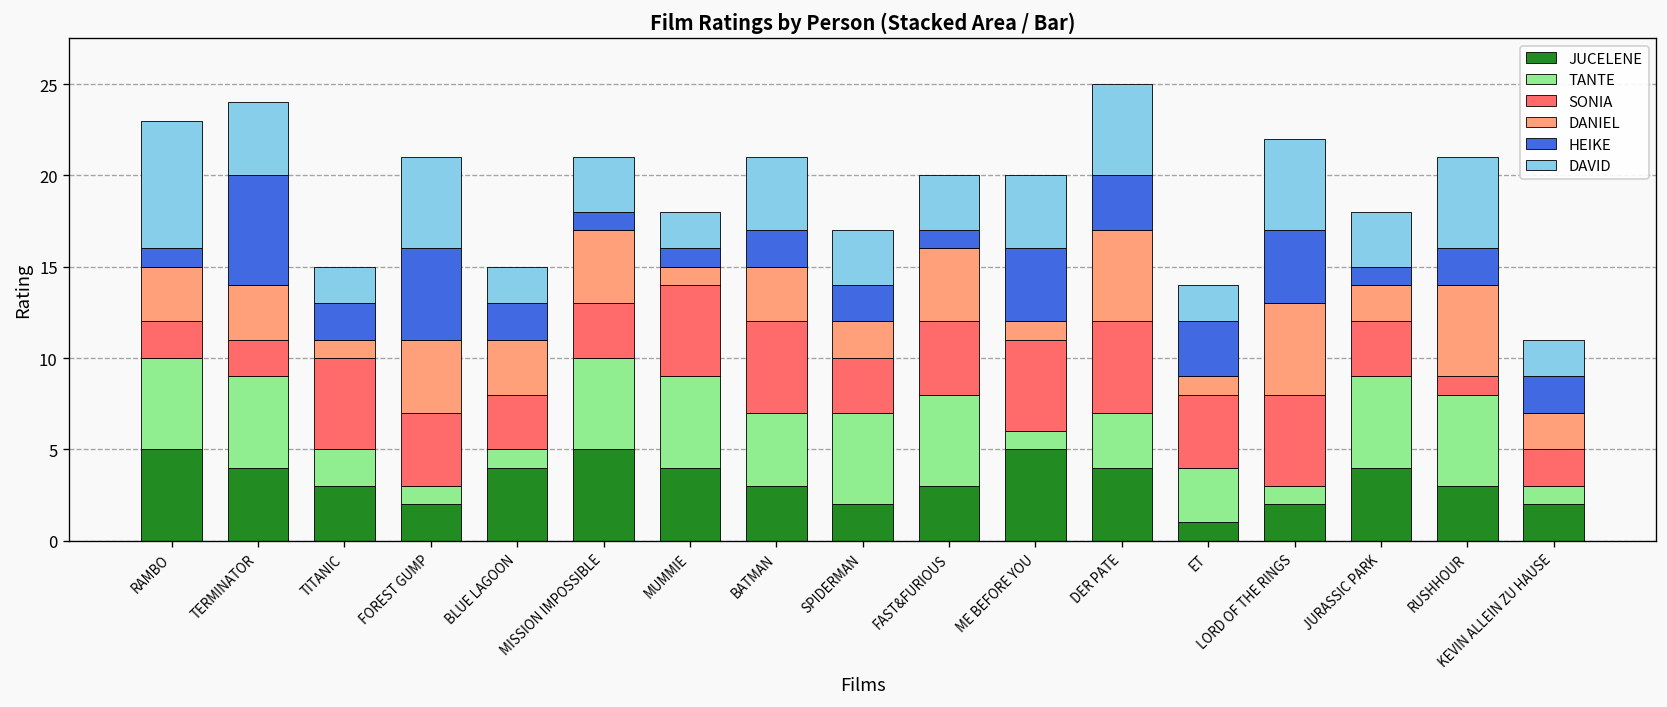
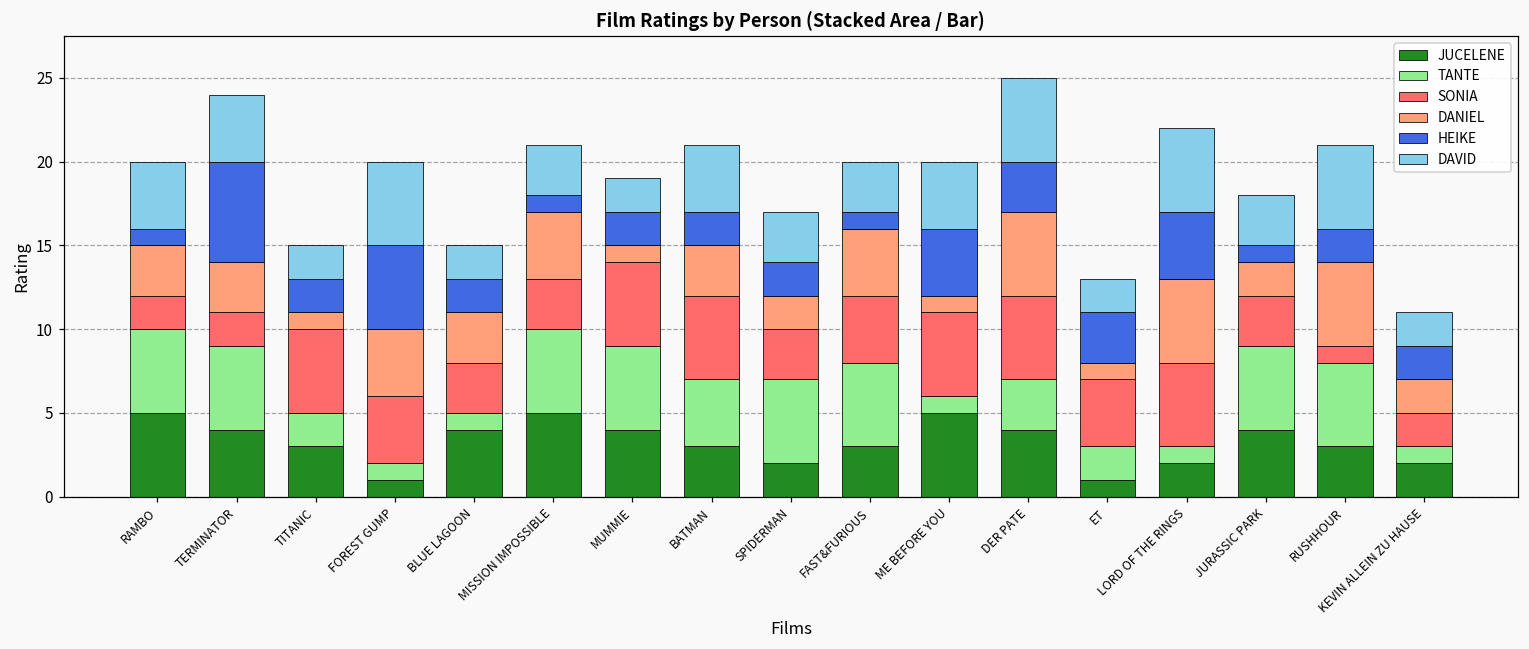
DAVID, RAMBO: 7 -> 4
JUCELENE, FOREST GUMP: 2 -> 1
HEIKE, MUMMIE: 1 -> 2
TANTE, ET: 3 -> 2
